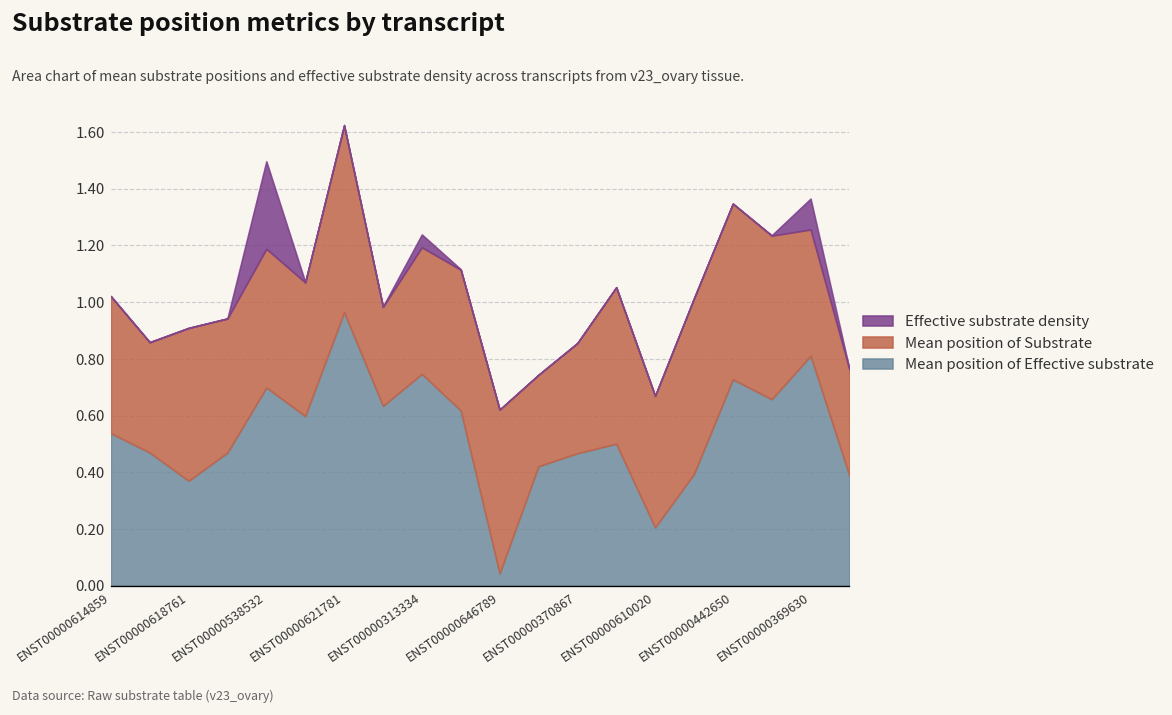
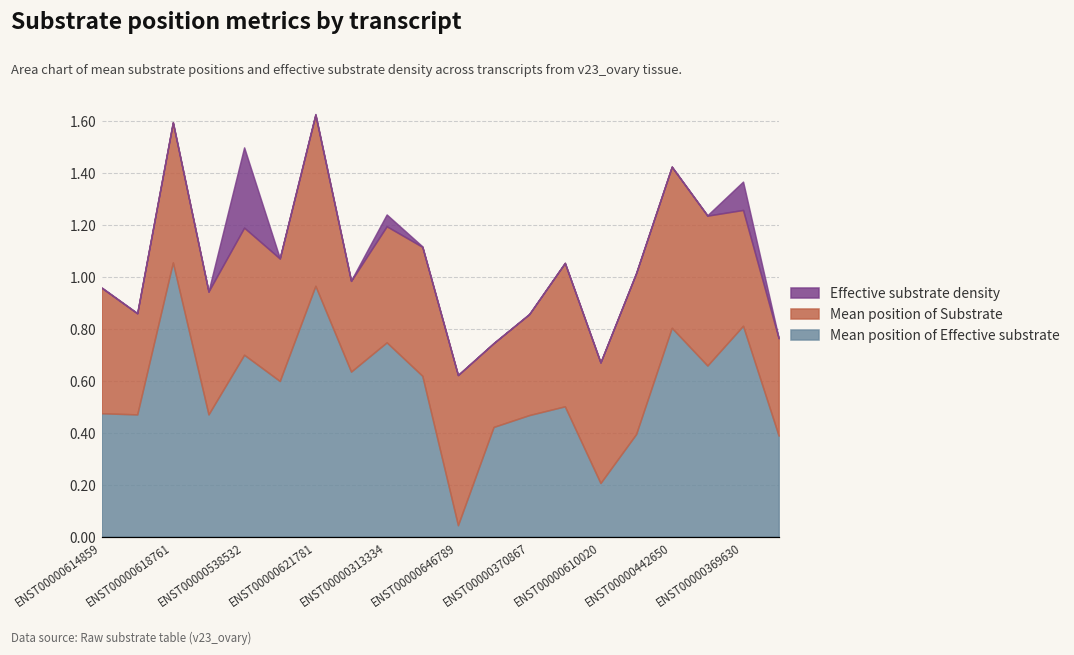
Mean position of Effective substrate, ENST00000614859: 0.54 -> 0.47
Mean position of Effective substrate, ENST00000618761: 0.37 -> 1.05
Mean position of Effective substrate, ENST00000442650: 0.73 -> 0.80
